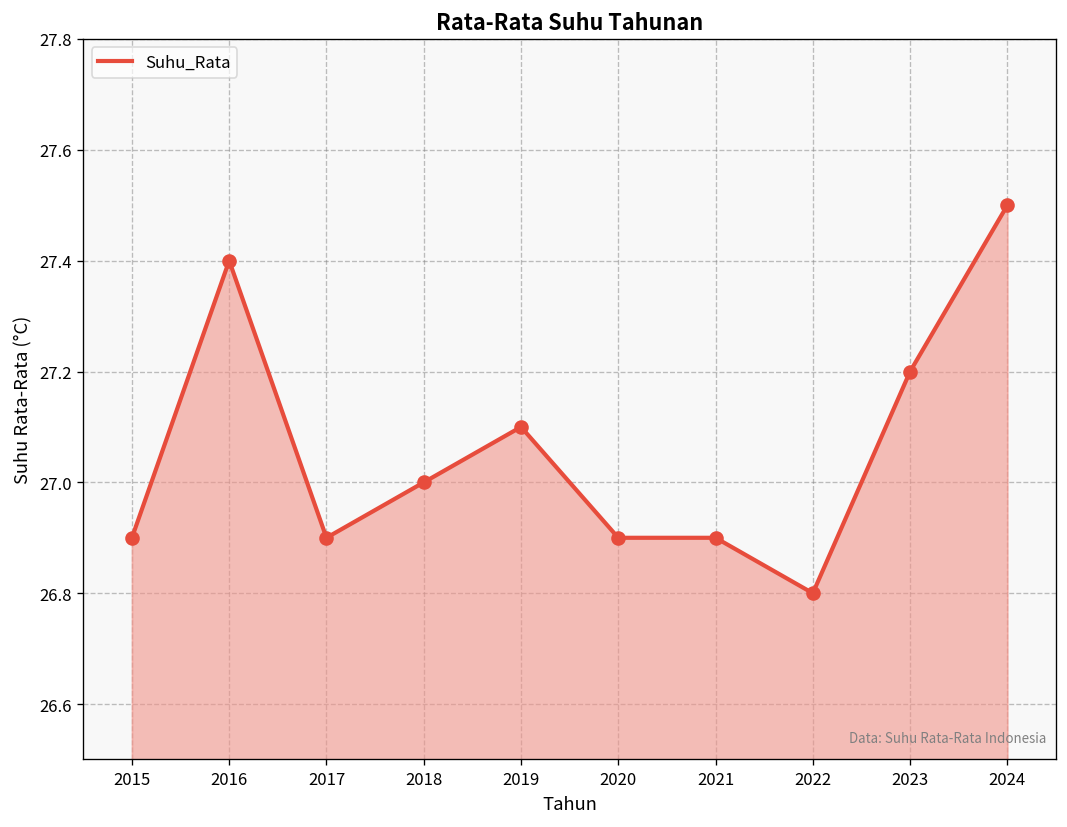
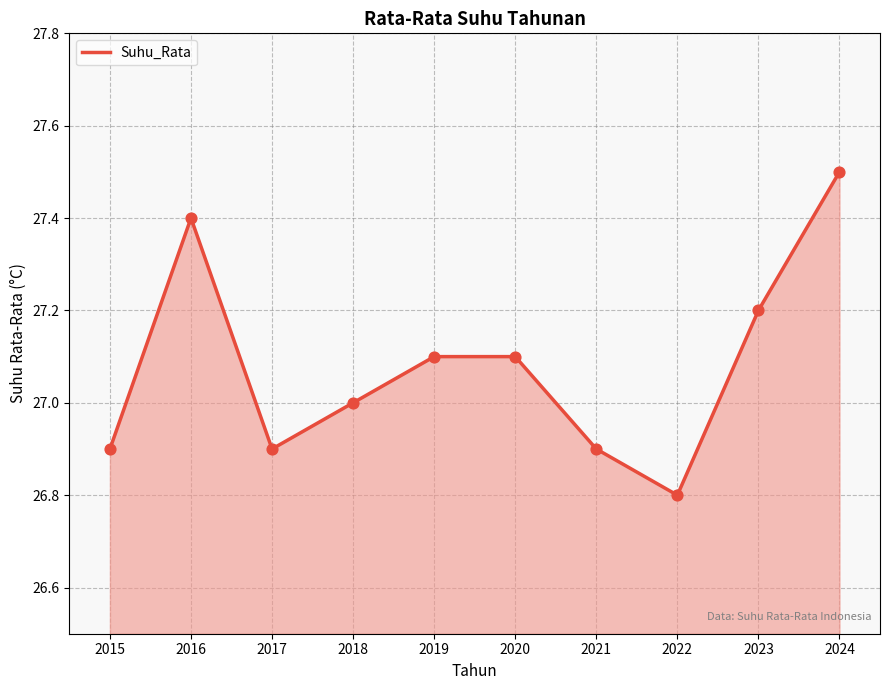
2020: 26.9 -> 27.1
